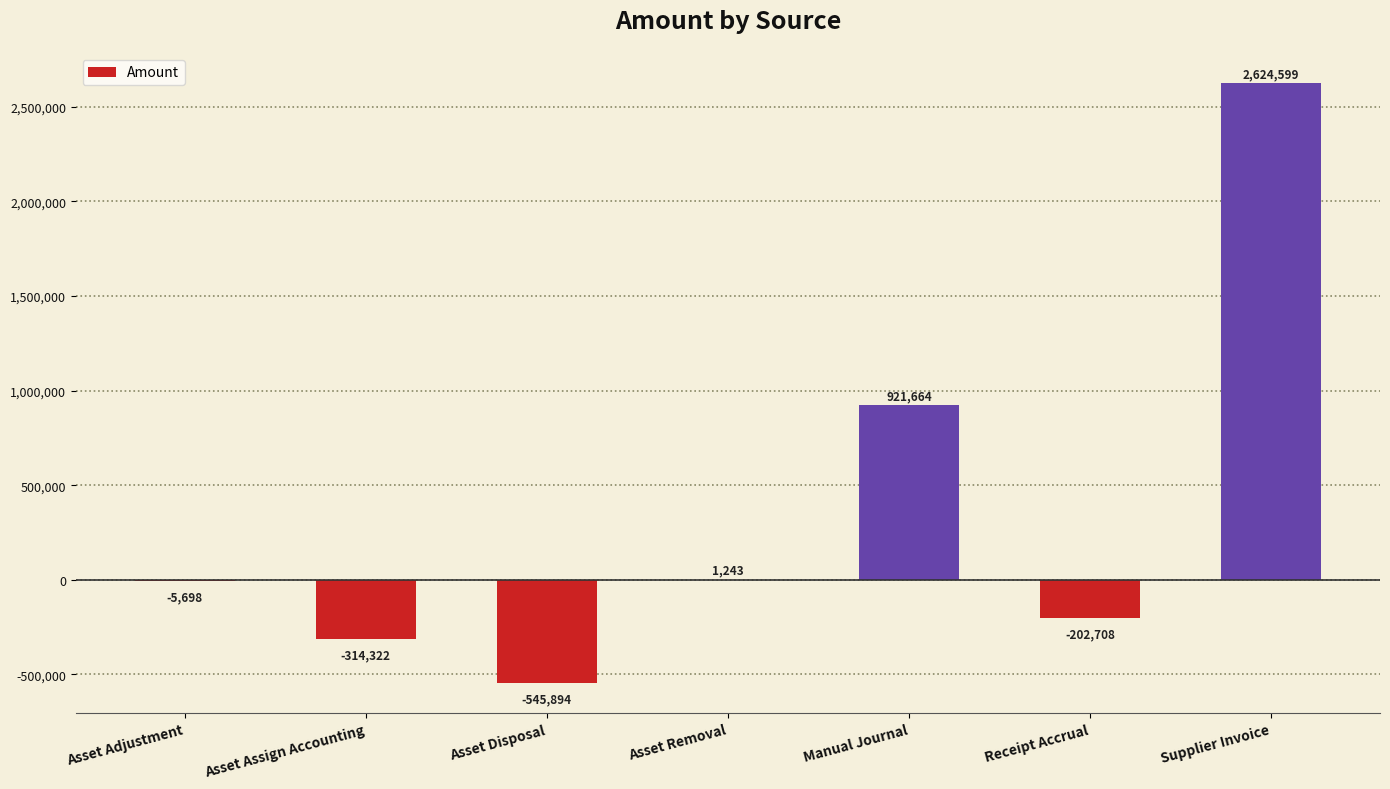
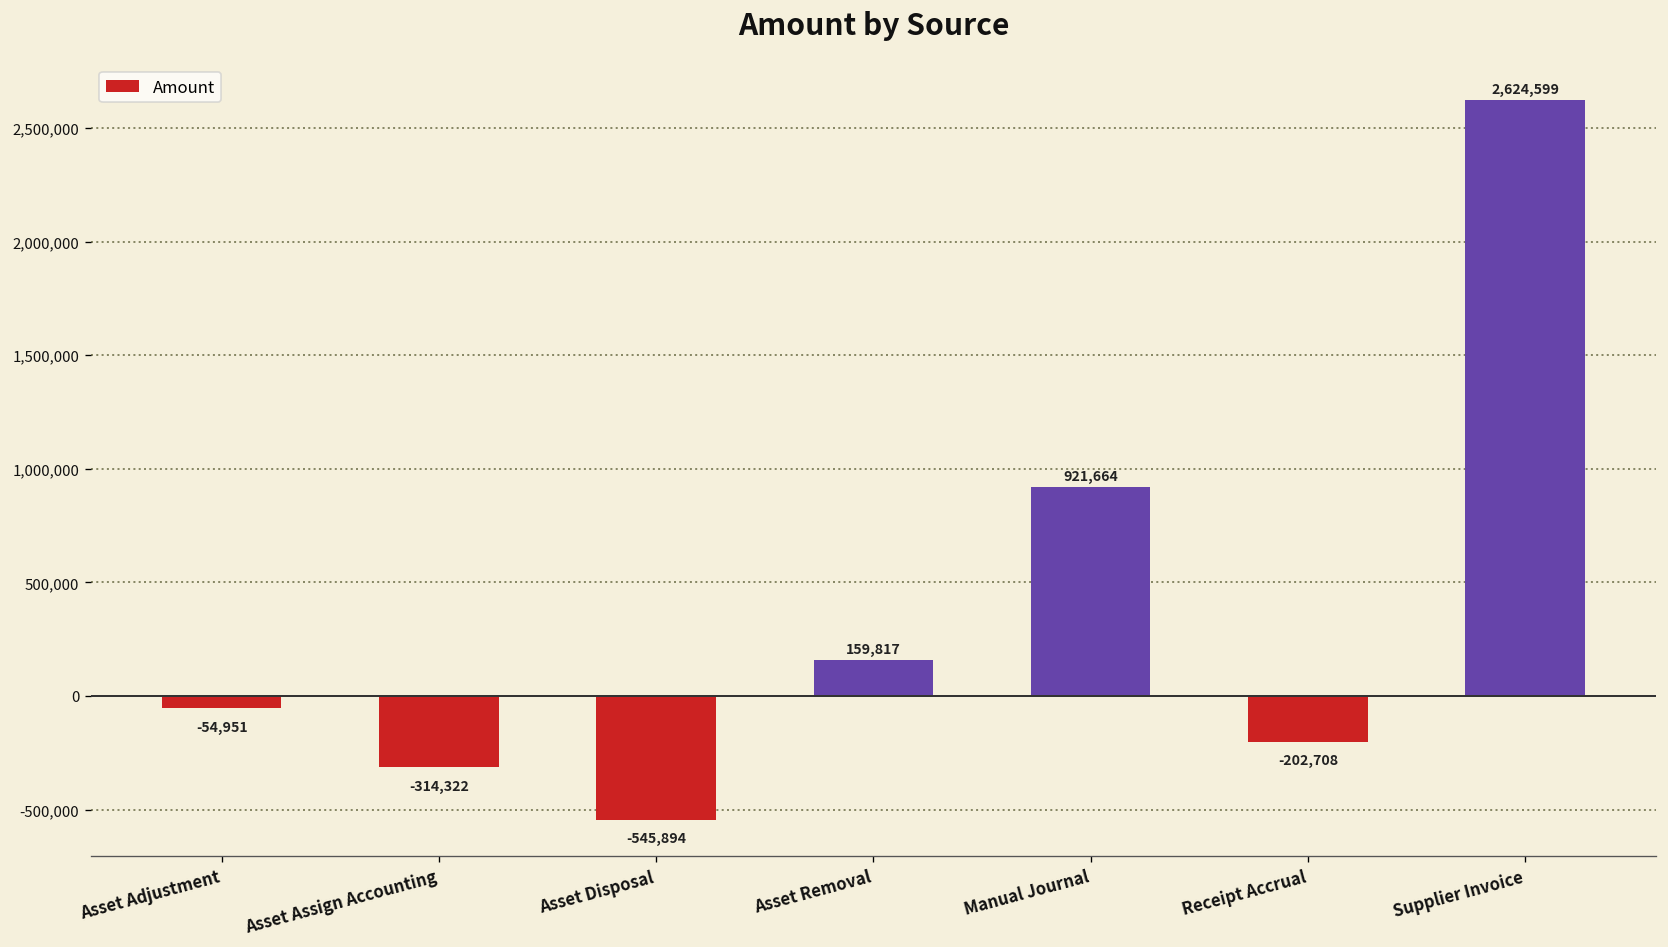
Asset Adjustment: -5,698 -> -54,951
Asset Removal: 1,243 -> 159,817
